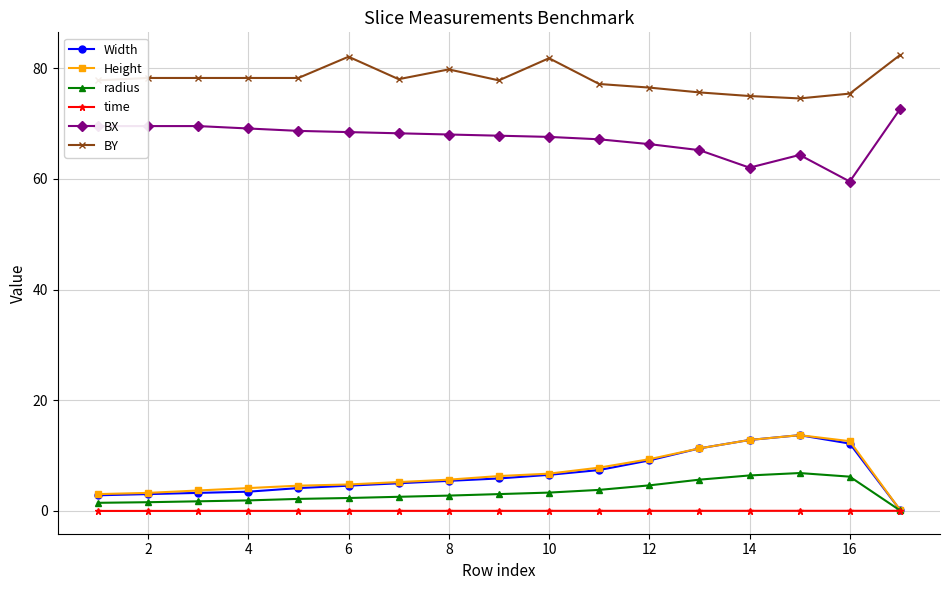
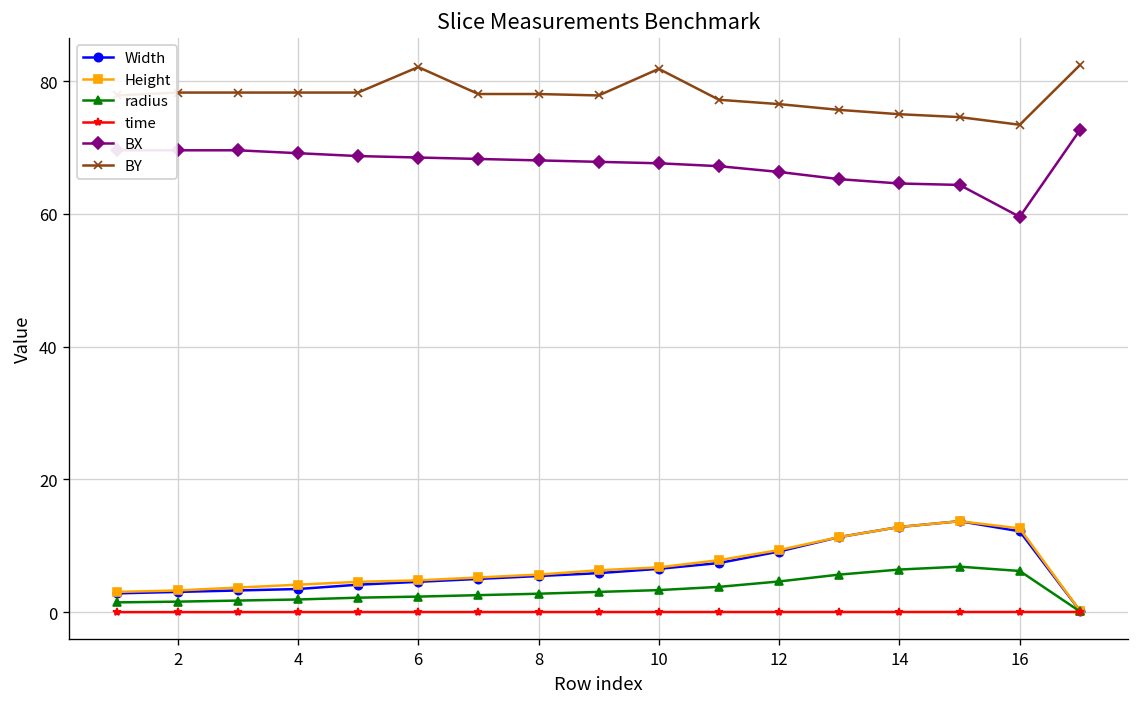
BY, 8: 80 -> 78
BX, 14: 62 -> 65
BY, 16: 75 -> 73
